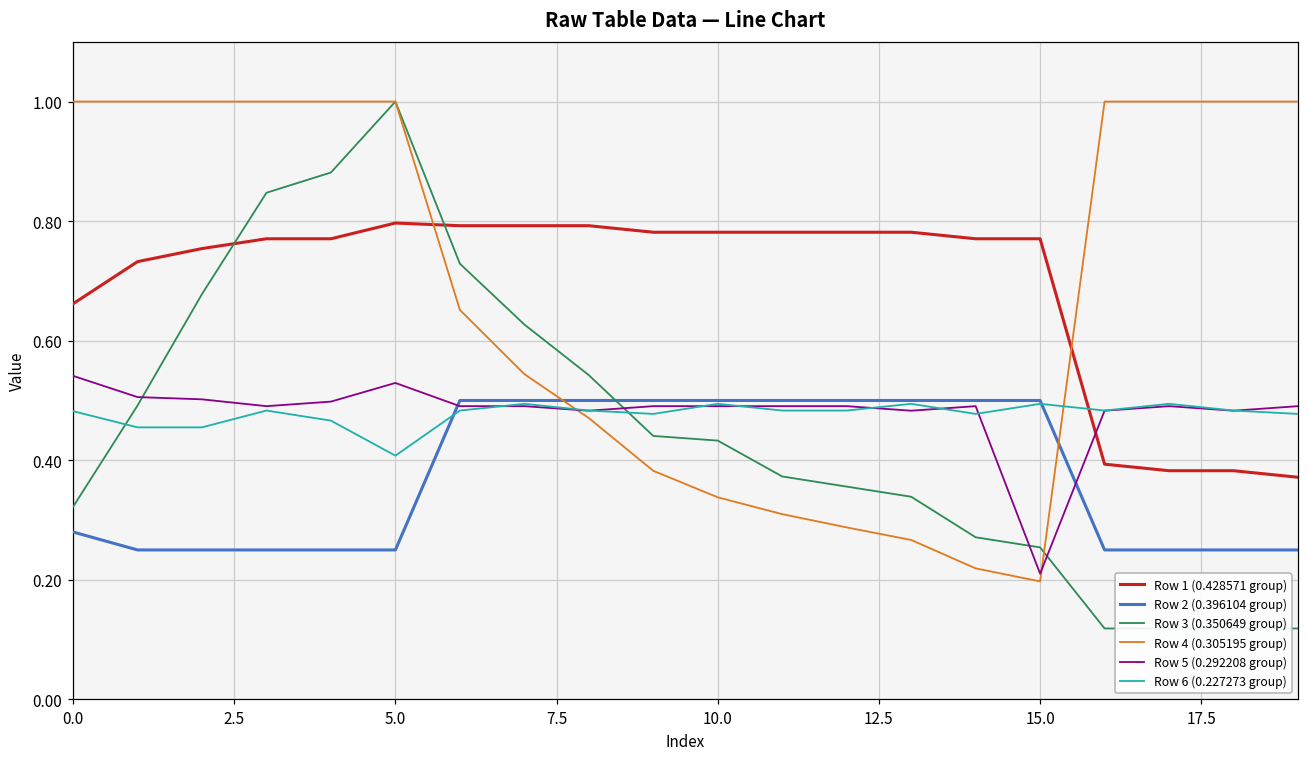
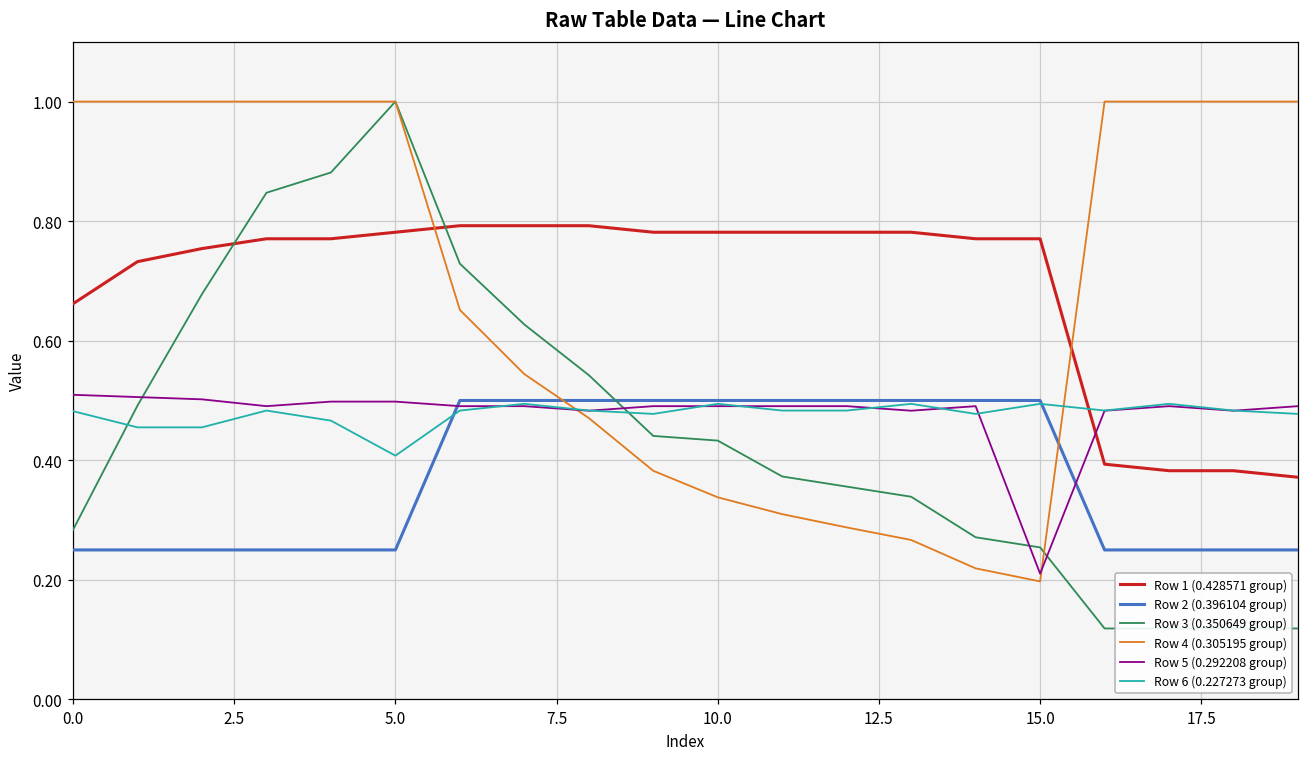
Row 2 (0.396104 group), 0.0: 0.28 -> 0.25
Row 3 (0.350649 group), 0.0: 0.32 -> 0.28
Row 5 (0.292208 group), 0.0: 0.54 -> 0.51
Row 1 (0.428571 group), 5.0: 0.80 -> 0.78
Row 5 (0.292208 group), 5.0: 0.53 -> 0.50
